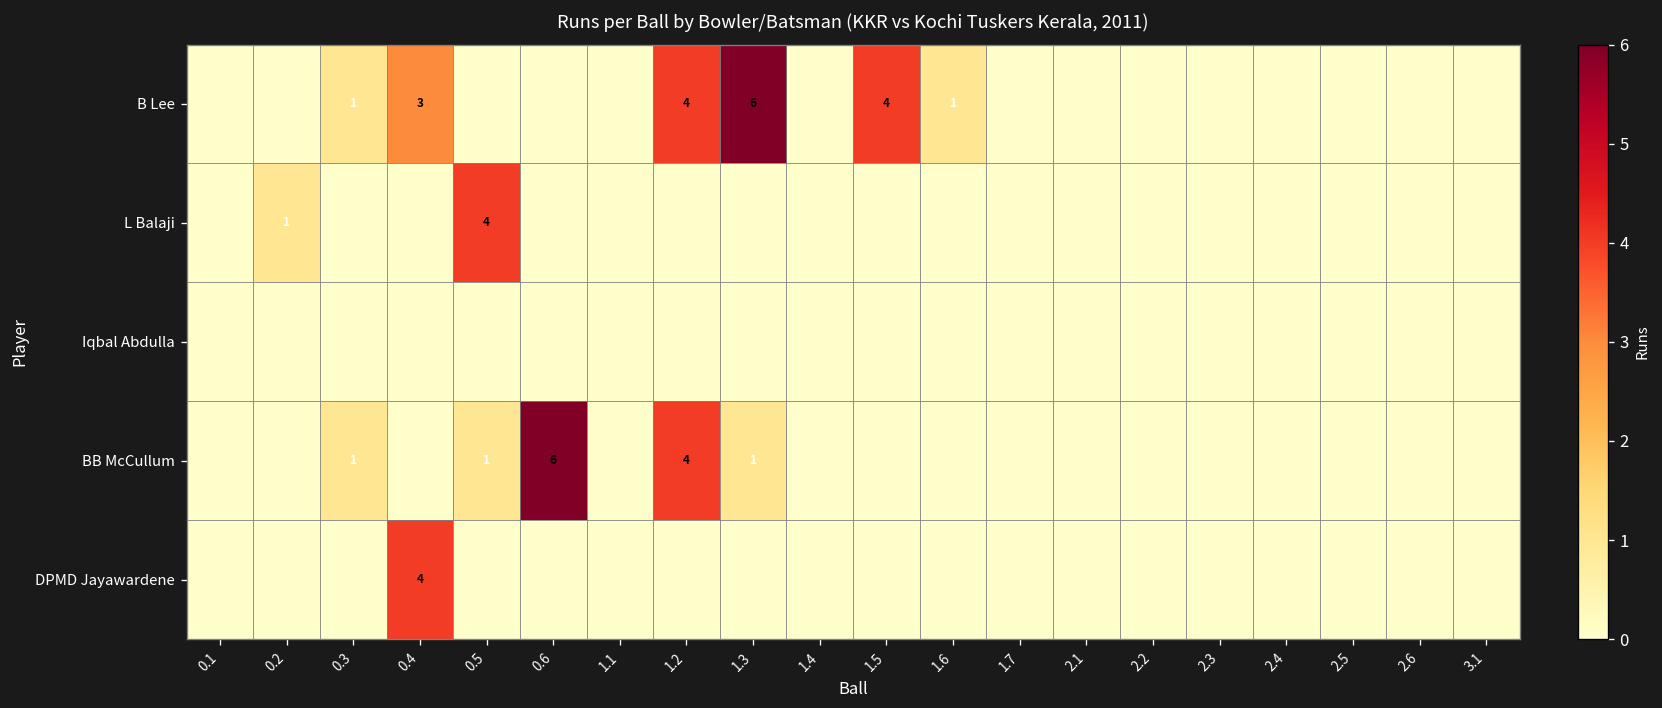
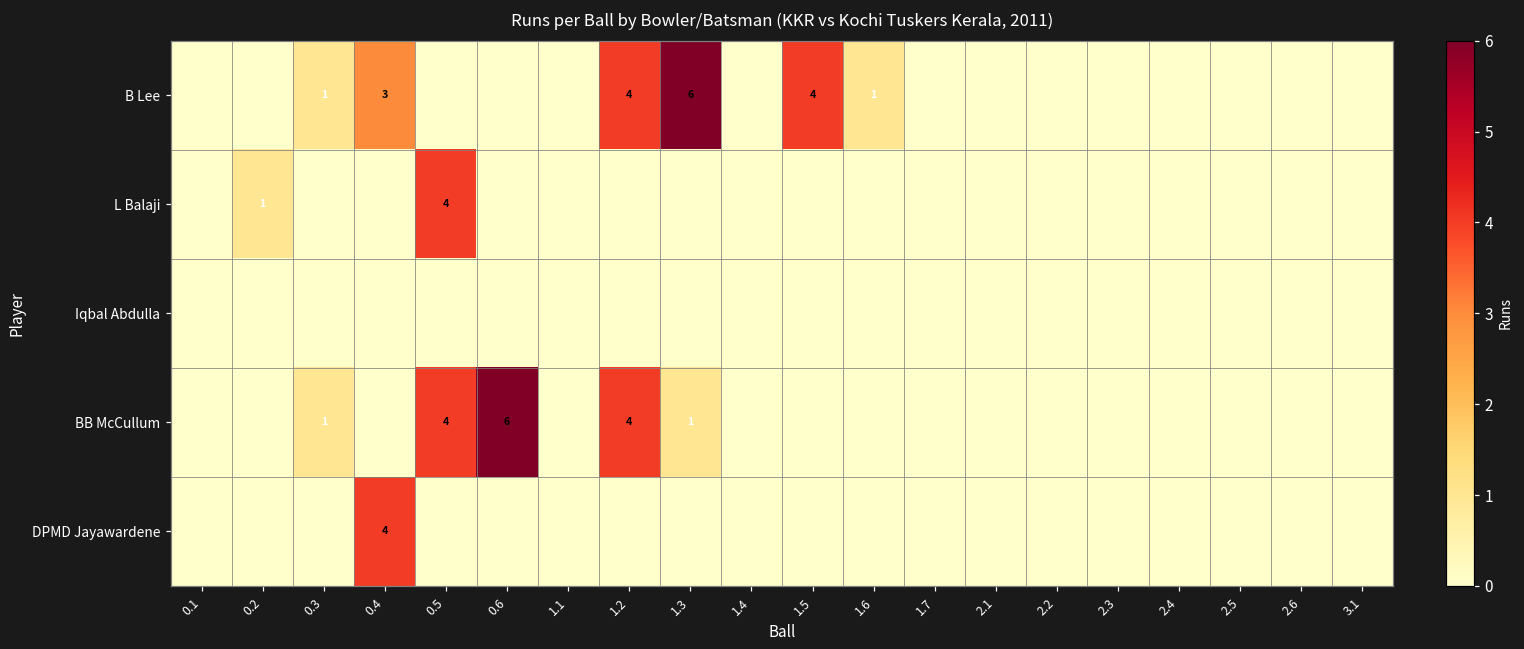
BB McCullum, 0.5: 1 -> 4
